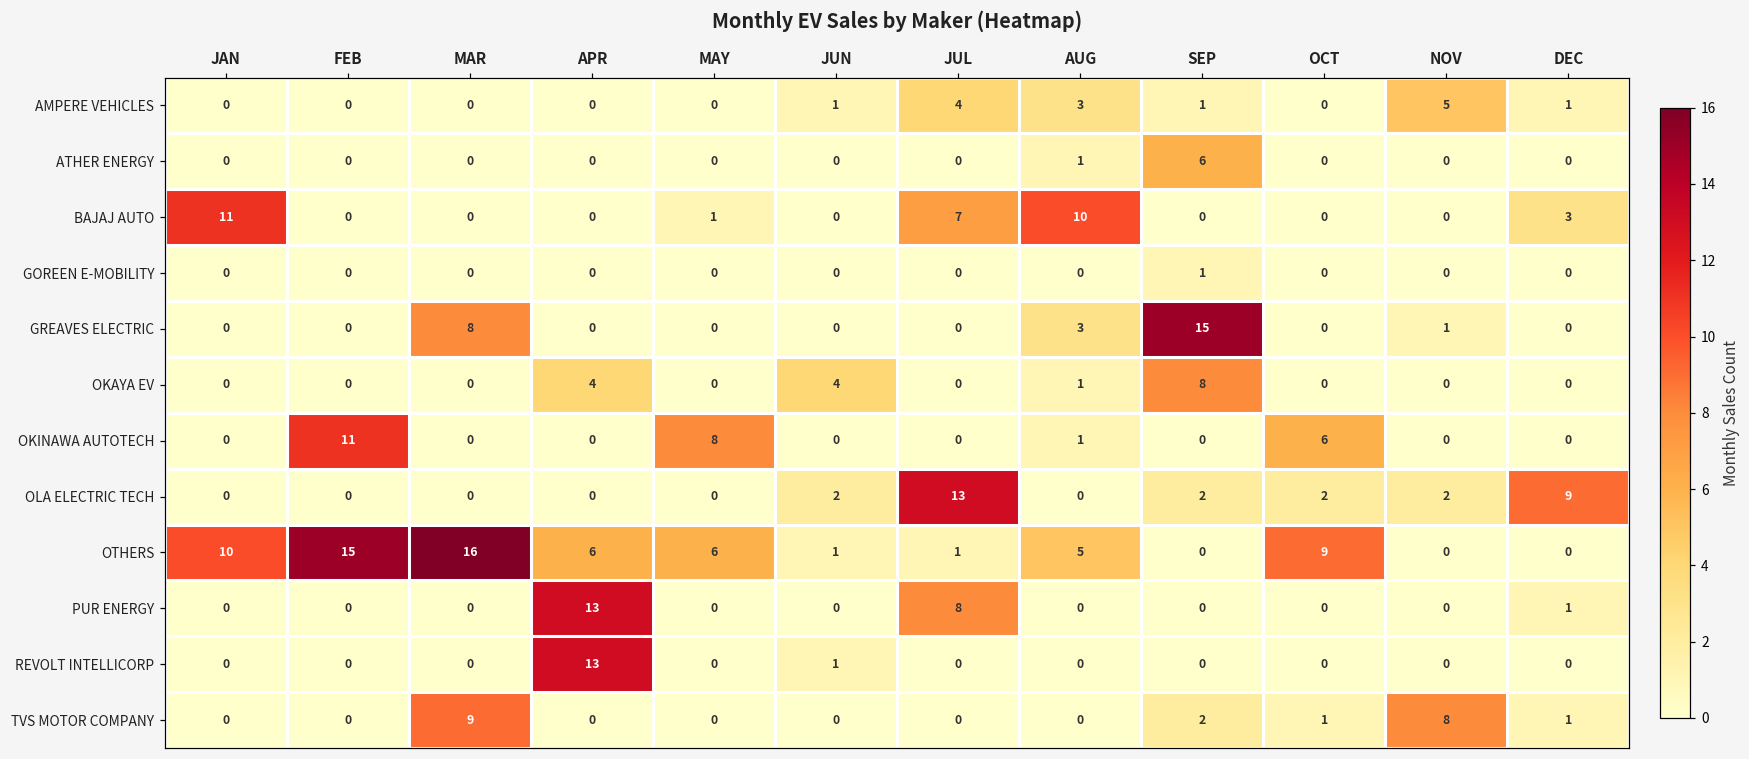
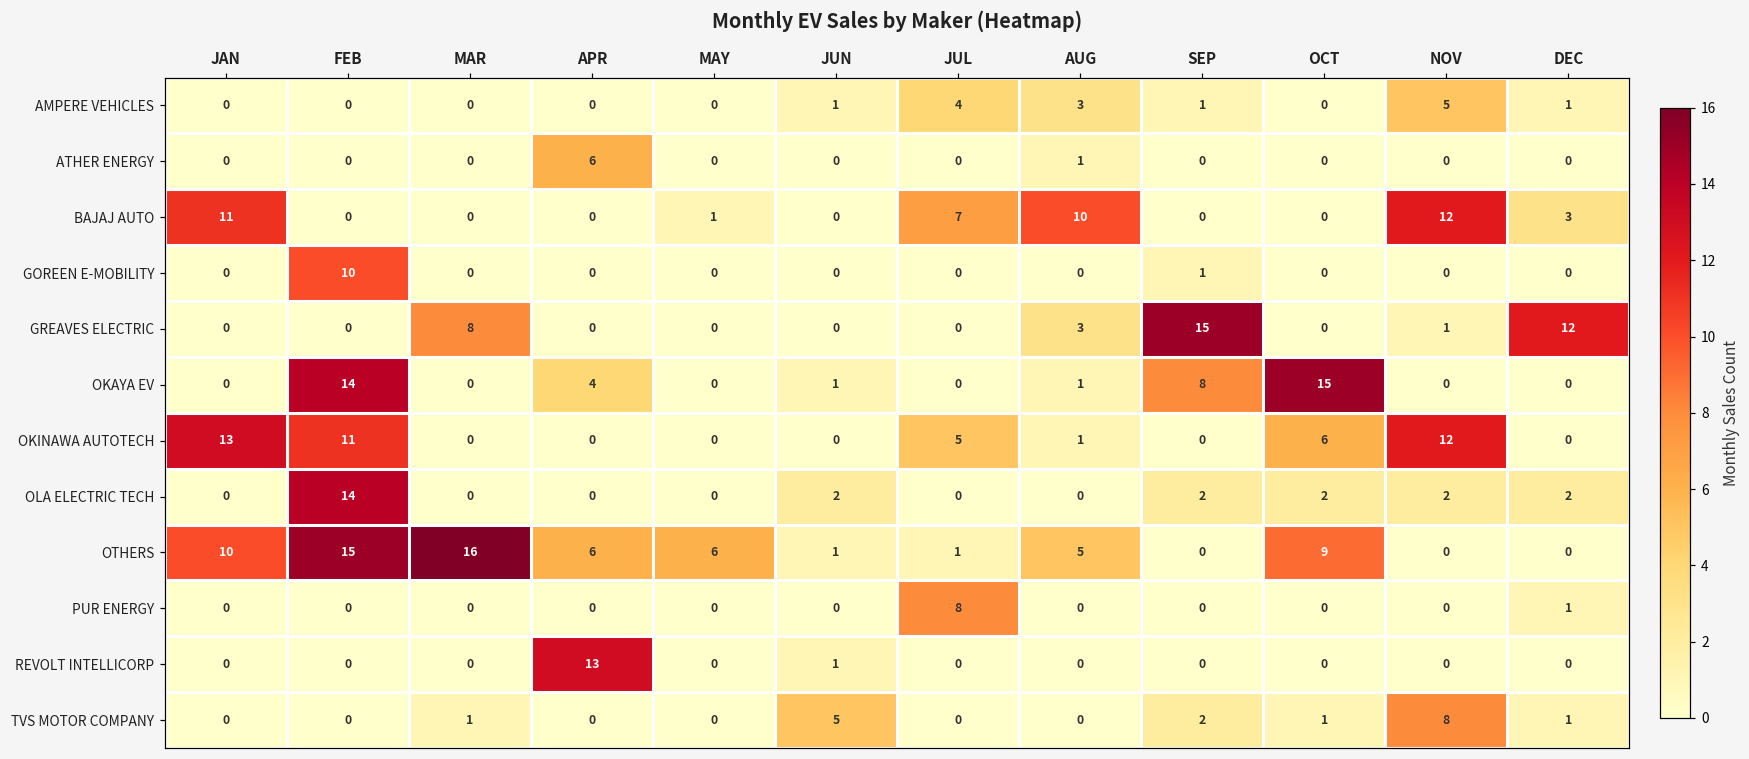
ATHER ENERGY, APR: 0 -> 6
ATHER ENERGY, SEP: 6 -> 0
BAJAJ AUTO, NOV: 0 -> 12
GOREEN E-MOBILITY, FEB: 0 -> 10
GREAVES ELECTRIC, DEC: 0 -> 12
OKAYA EV, FEB: 0 -> 14
OKAYA EV, JUN: 4 -> 1
OKAYA EV, OCT: 0 -> 15
OKINAWA AUTOTECH, JAN: 0 -> 13
OKINAWA AUTOTECH, MAY: 8 -> 0
OKINAWA AUTOTECH, JUL: 0 -> 5
OKINAWA AUTOTECH, NOV: 0 -> 12
OLA ELECTRIC TECH, FEB: 0 -> 14
OLA ELECTRIC TECH, JUL: 13 -> 0
OLA ELECTRIC TECH, DEC: 9 -> 2
PUR ENERGY, APR: 13 -> 0
TVS MOTOR COMPANY, MAR: 9 -> 1
TVS MOTOR COMPANY, JUN: 0 -> 5
